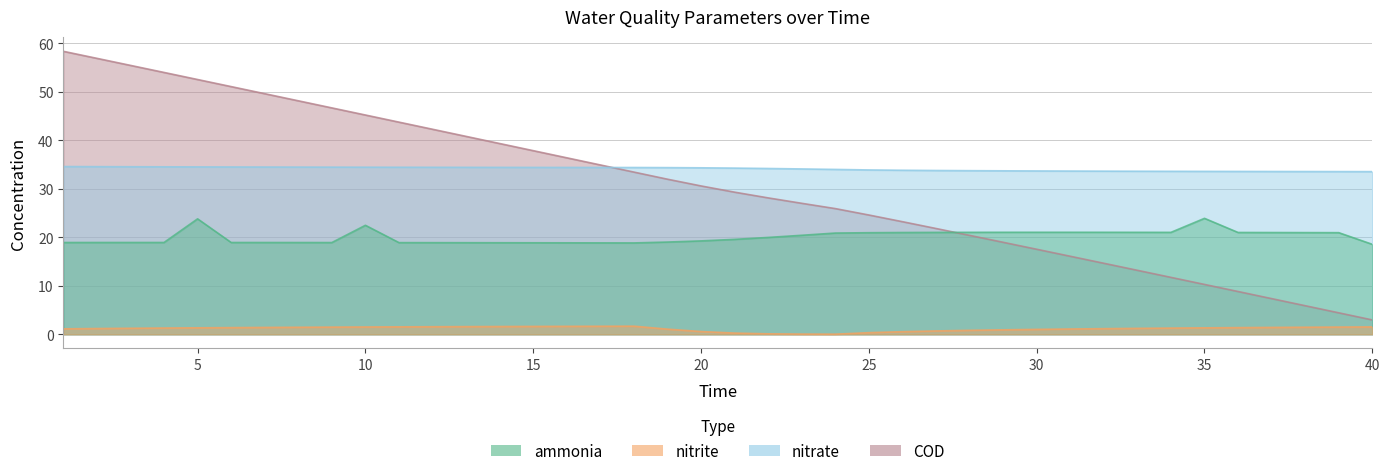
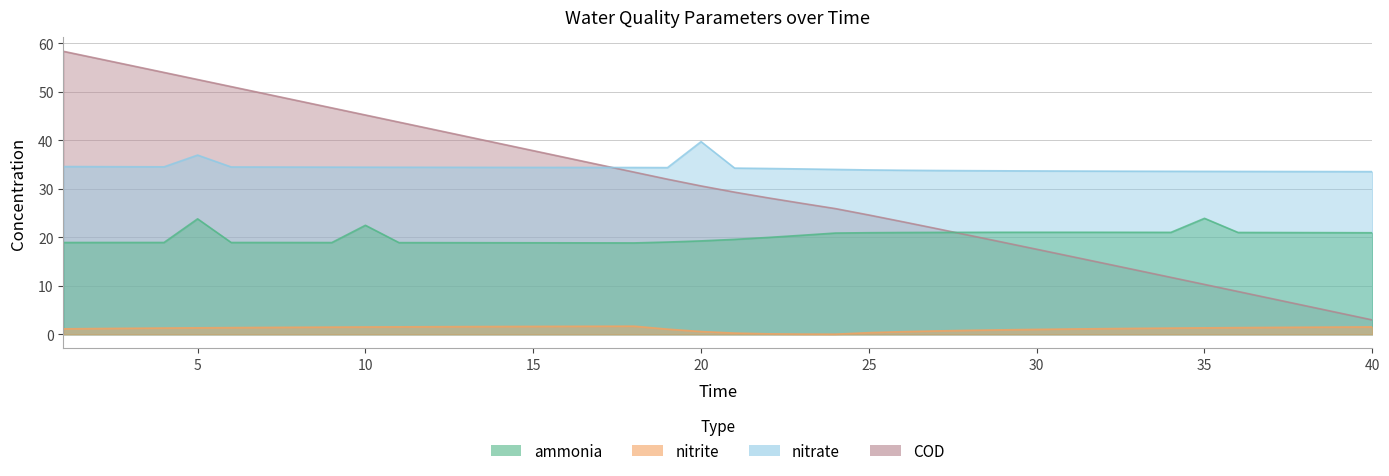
nitrate, 5: 35 -> 37
nitrate, 20: 34 -> 40
ammonia, 40: 19 -> 21
